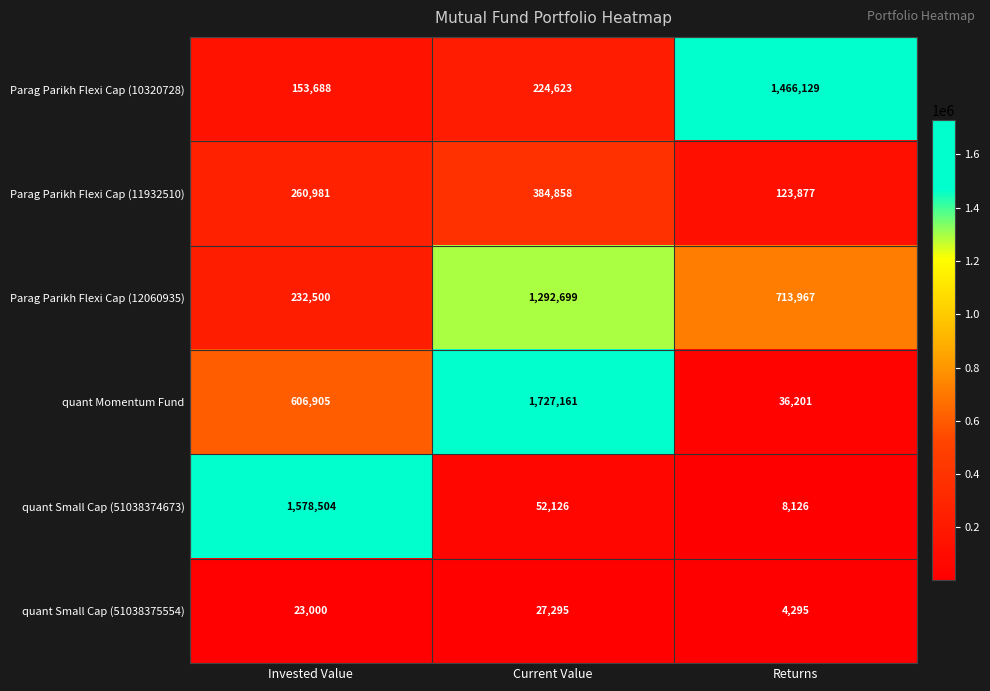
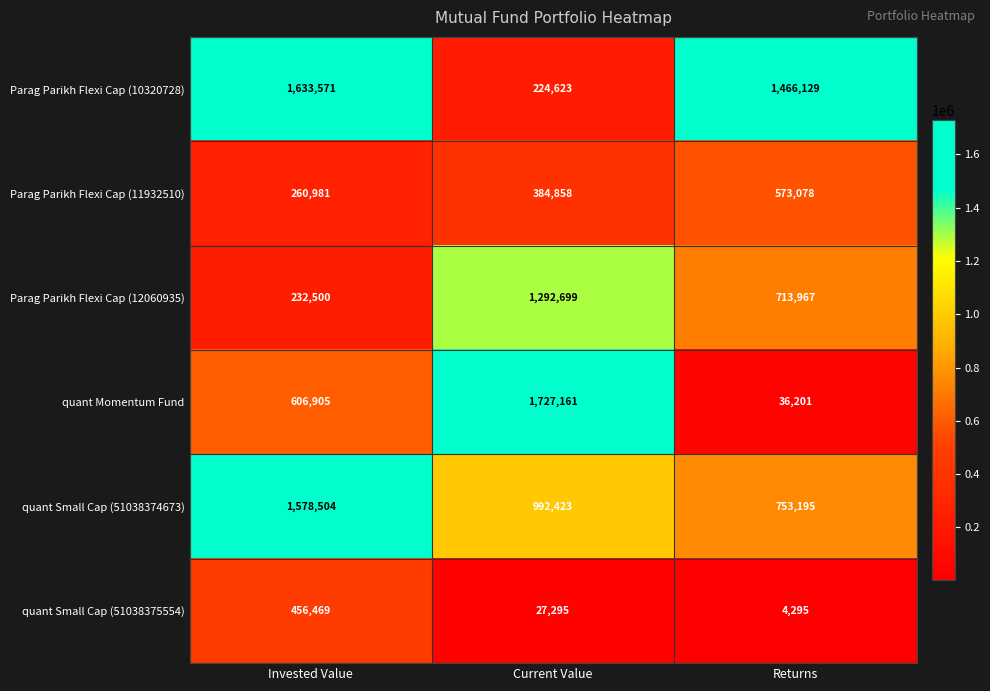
Parag Parikh Flexi Cap (10320728), Invested Value: 153,688 -> 1,633,571
Parag Parikh Flexi Cap (11932510), Returns: 123,877 -> 573,078
quant Small Cap (51038374673), Current Value: 52,126 -> 992,423
quant Small Cap (51038374673), Returns: 8,126 -> 753,195
quant Small Cap (51038375554), Invested Value: 23,000 -> 456,469
